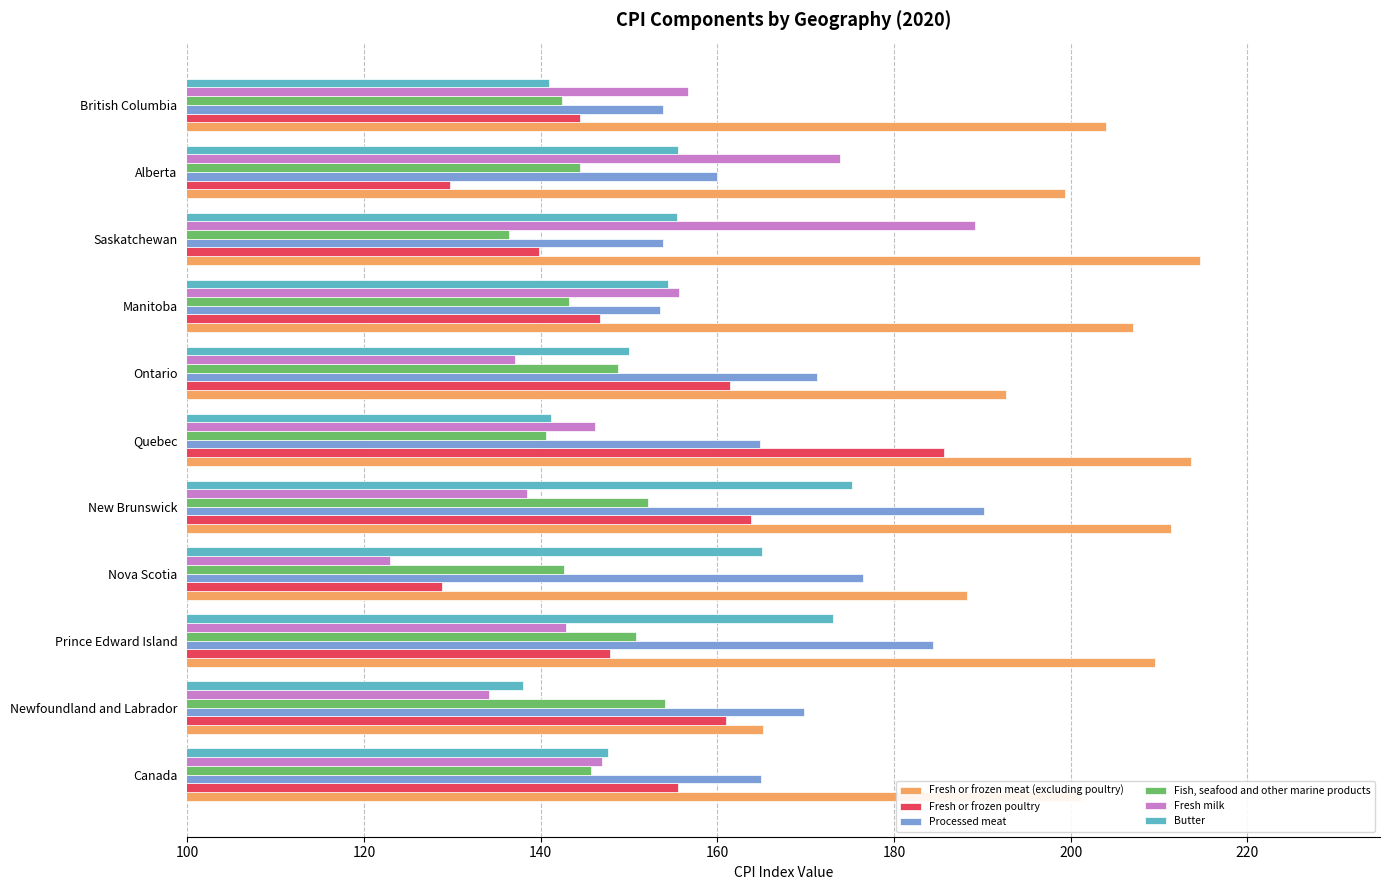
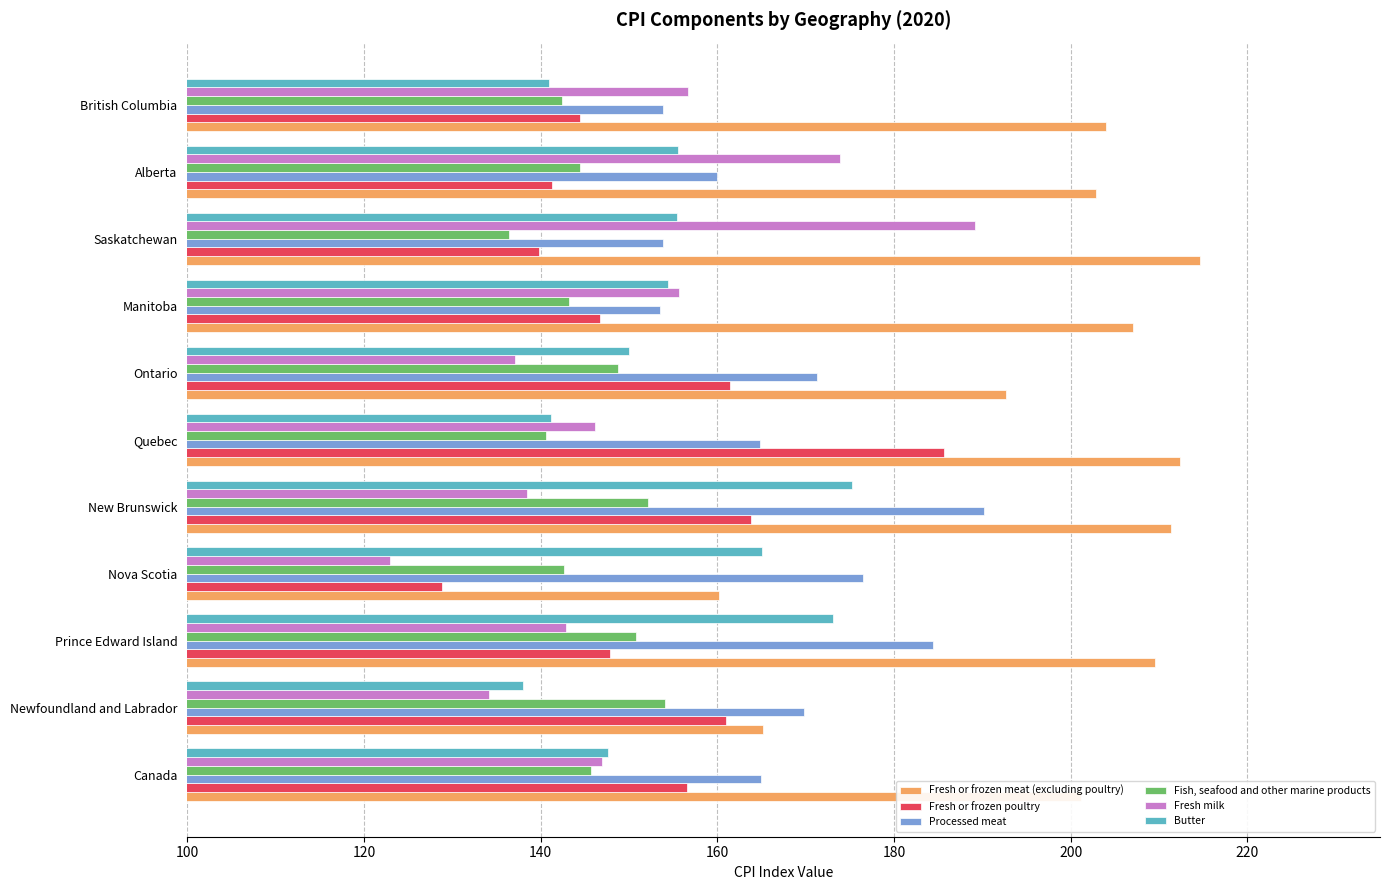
Fresh or frozen poultry, Alberta: 130 -> 141
Fresh or frozen meat (excluding poultry), Alberta: 199 -> 203
Fresh or frozen meat (excluding poultry), Quebec: 214 -> 212
Fresh or frozen meat (excluding poultry), Nova Scotia: 188 -> 160
Fresh or frozen poultry, Canada: 156 -> 157
